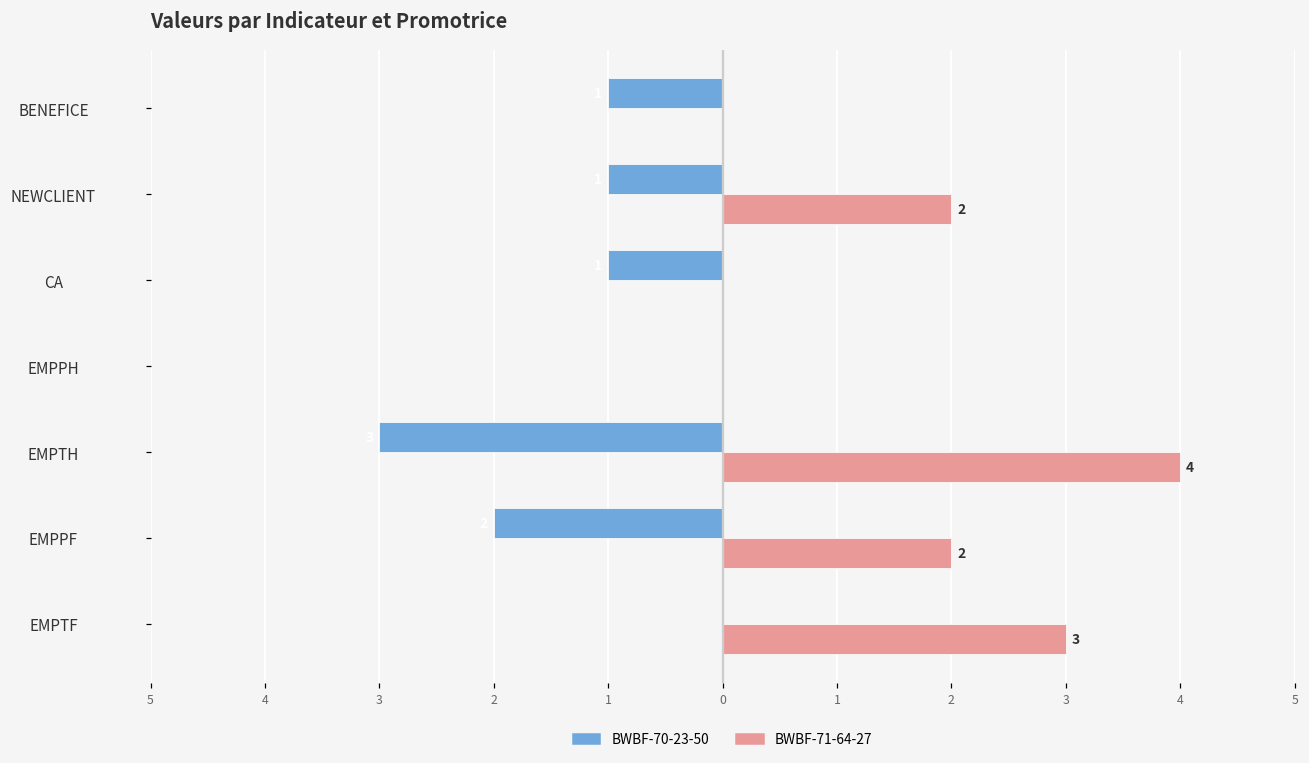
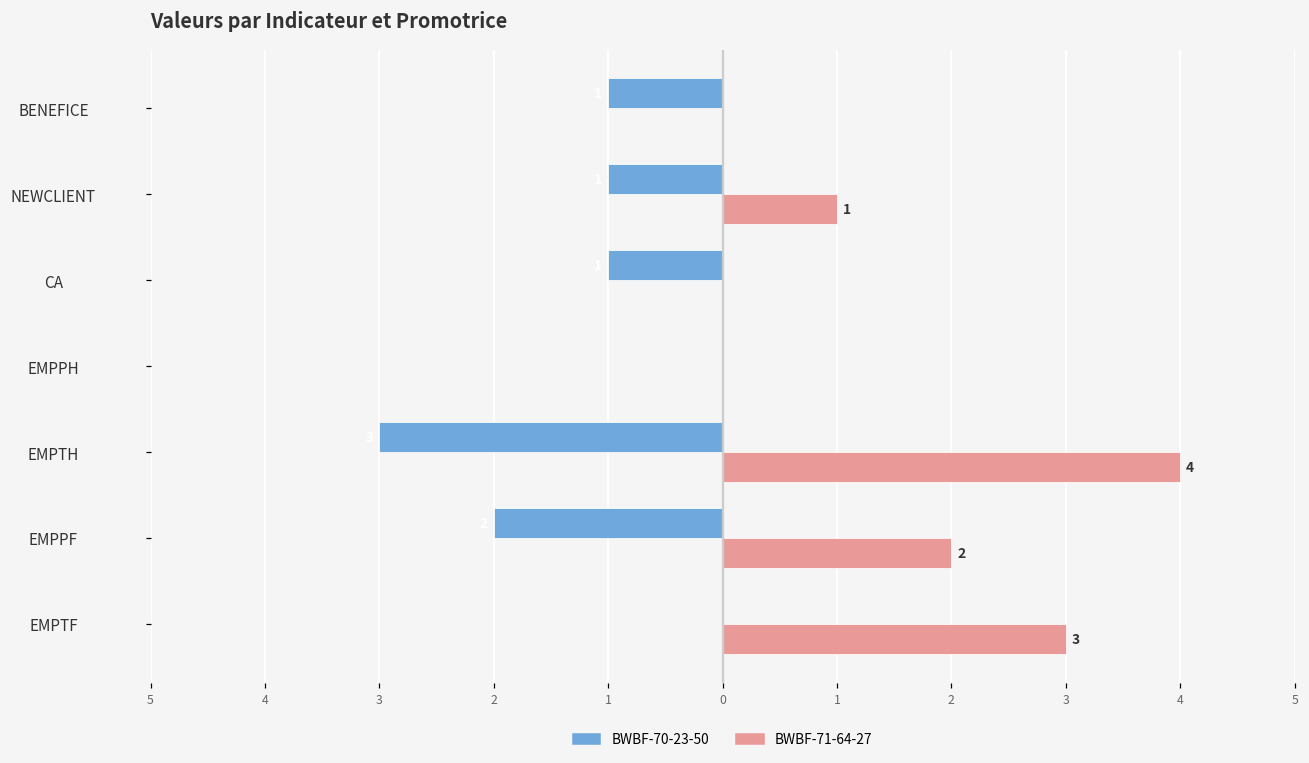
BWBF-71-64-27, NEWCLIENT: 2 -> 1
